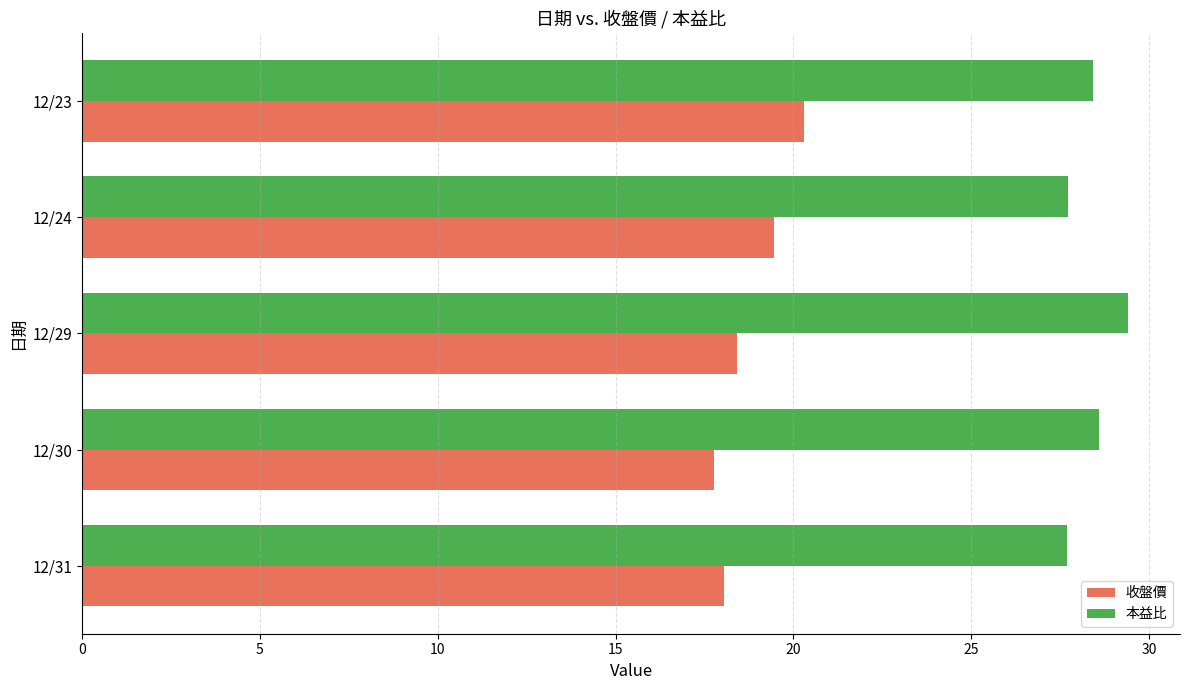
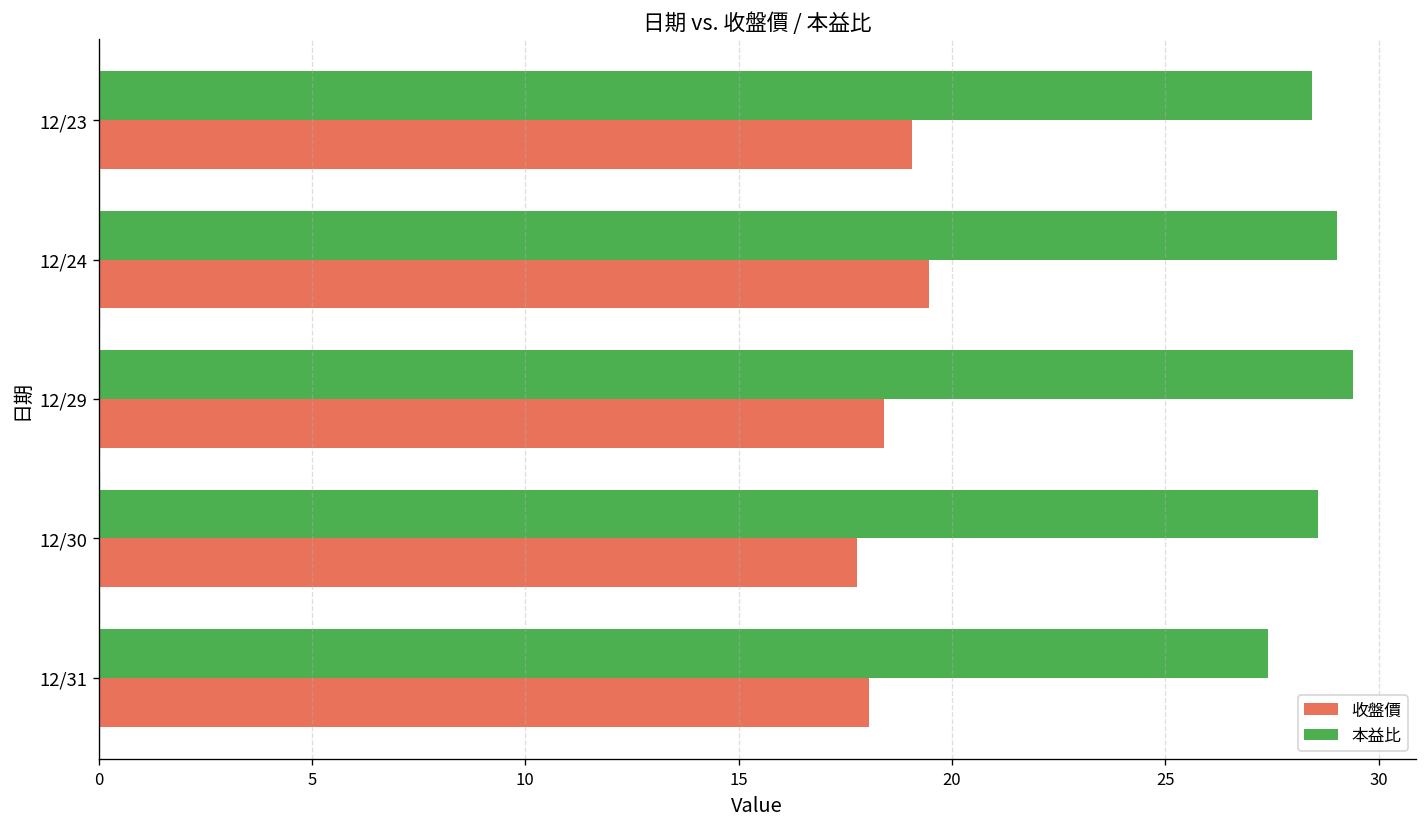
收盤價, 12/23: 20.3 -> 19.1
本益比, 12/24: 27.7 -> 29.0
本益比, 12/31: 27.7 -> 27.4
